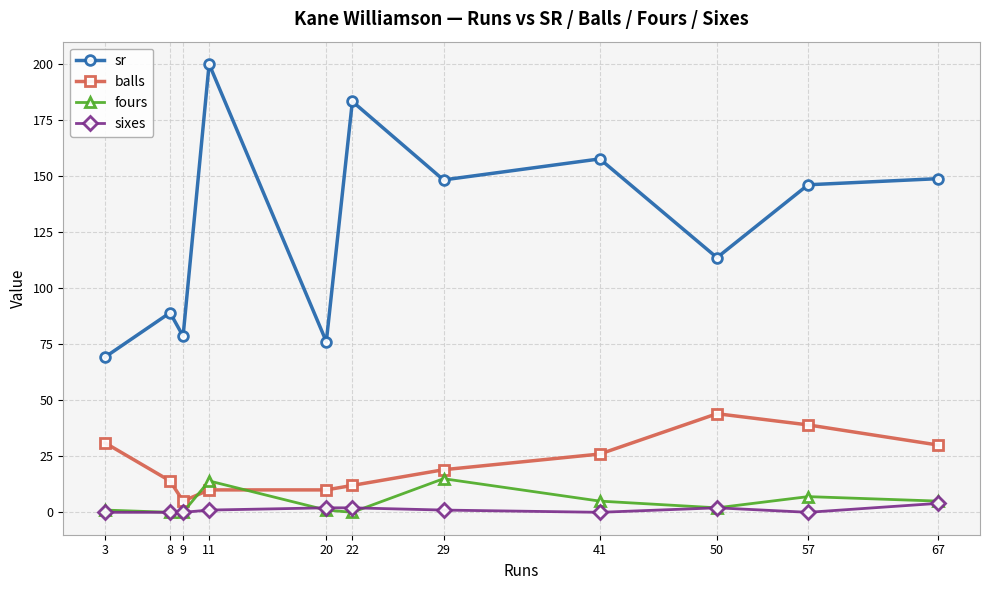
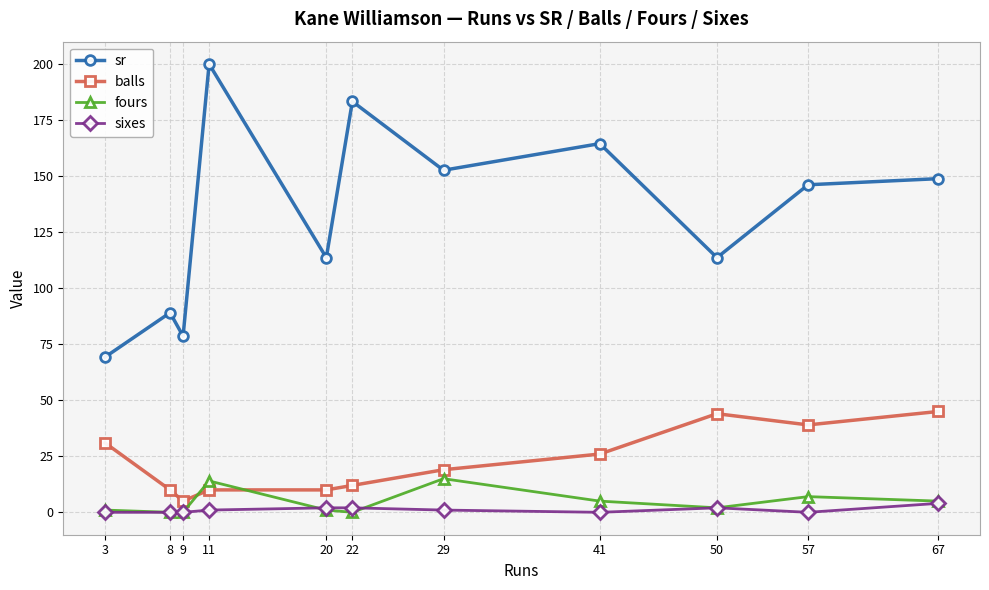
balls, 8: 14 -> 10
sr, 20: 76 -> 114
sr, 29: 148 -> 153
sr, 41: 158 -> 165
balls, 67: 30 -> 45
